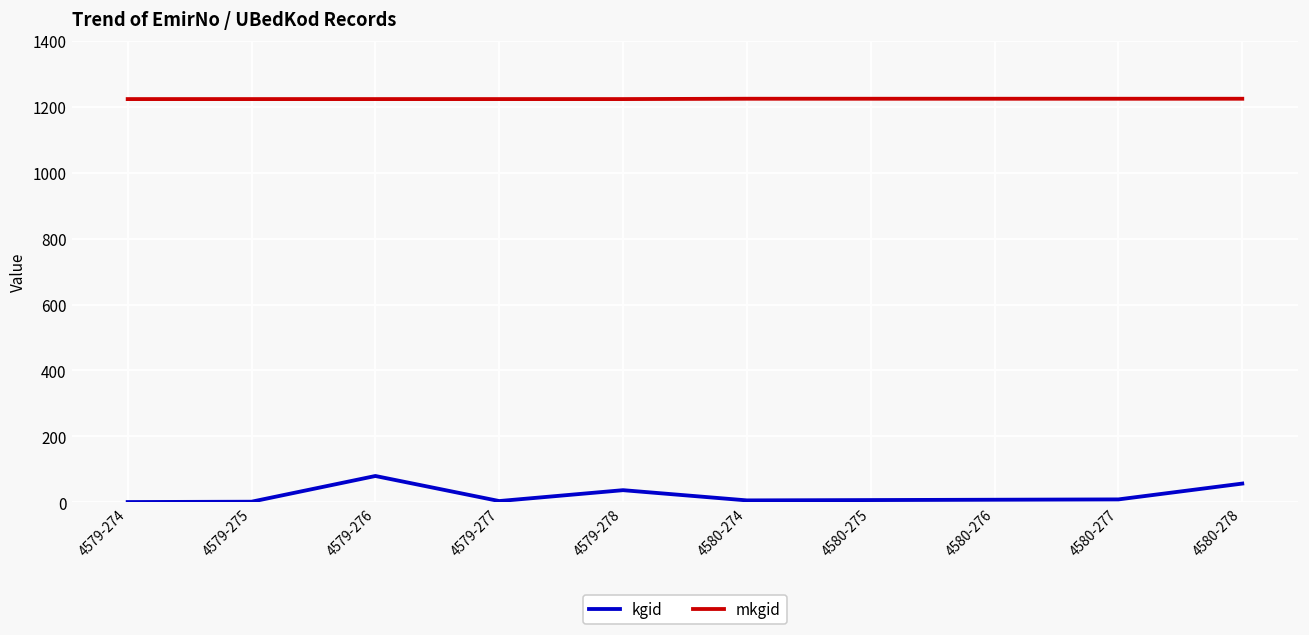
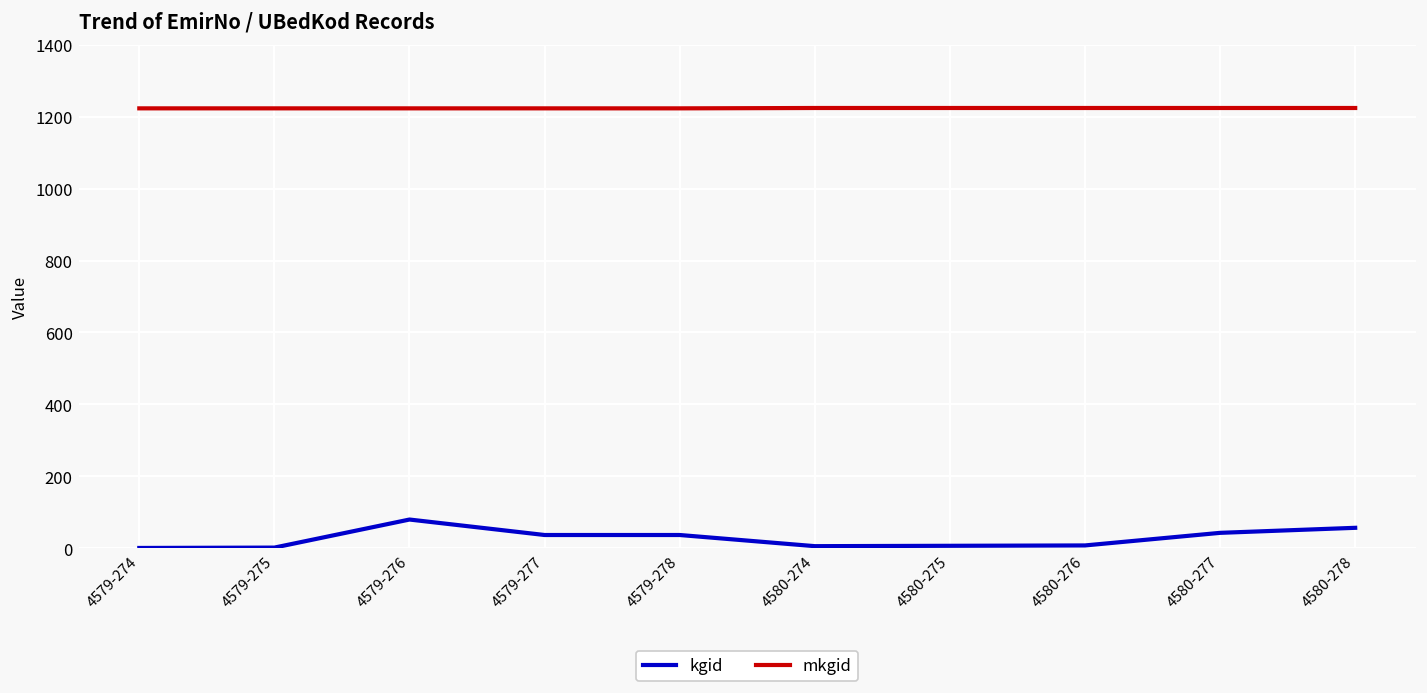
kgid, 4579-277: 0 -> 40
kgid, 4580-277: 10 -> 40
